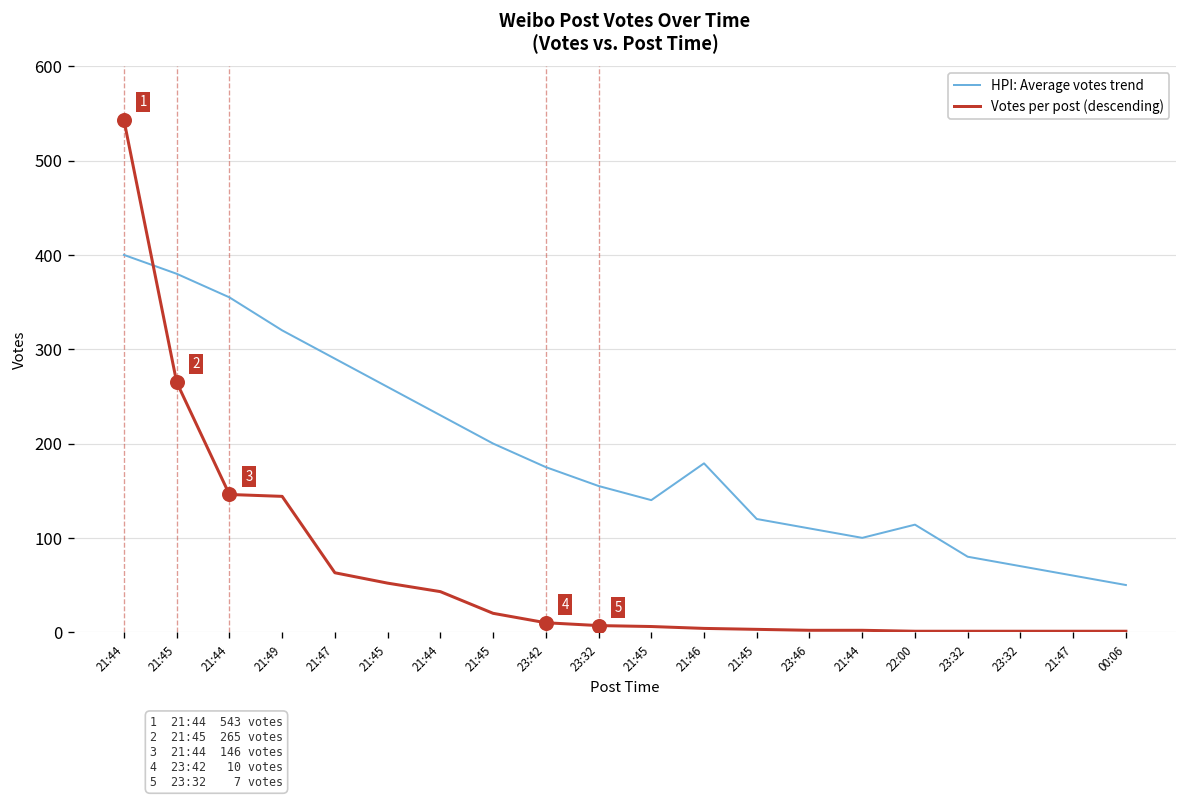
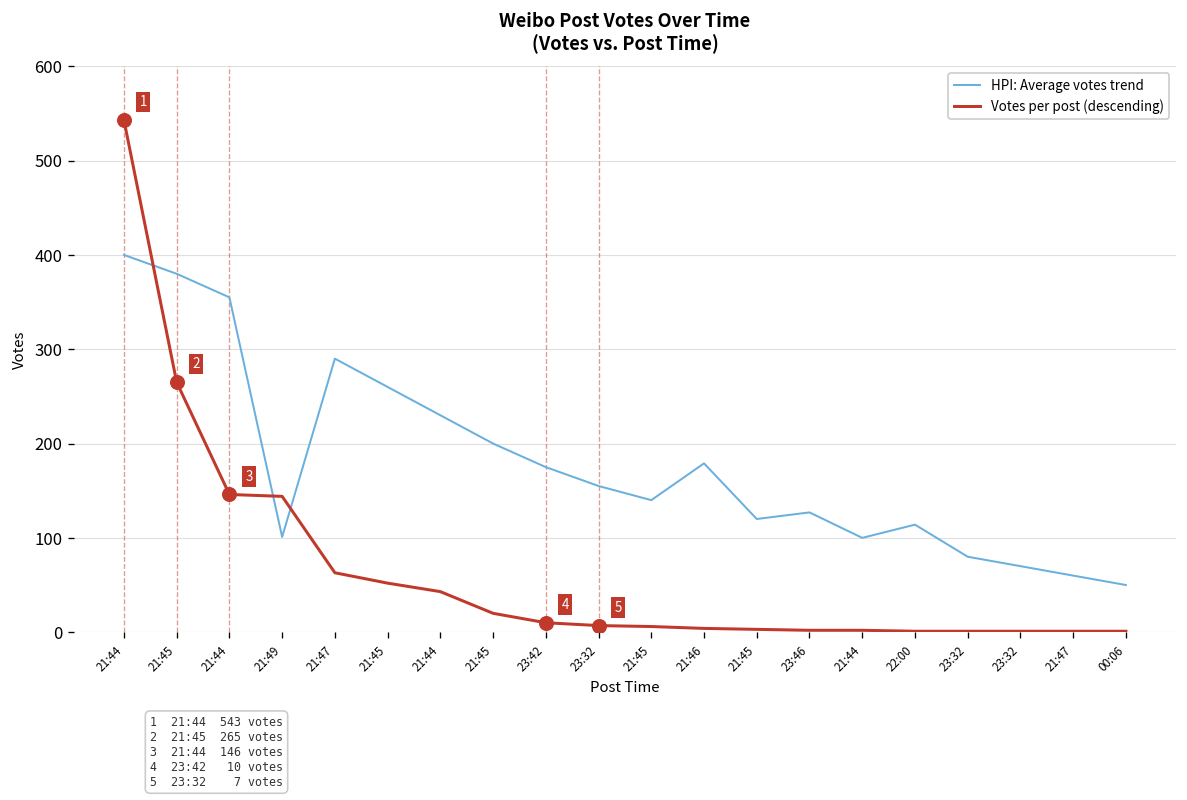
HPI: Average votes trend, 21:49: 320 -> 100
HPI: Average votes trend, 23:46: 110 -> 130
